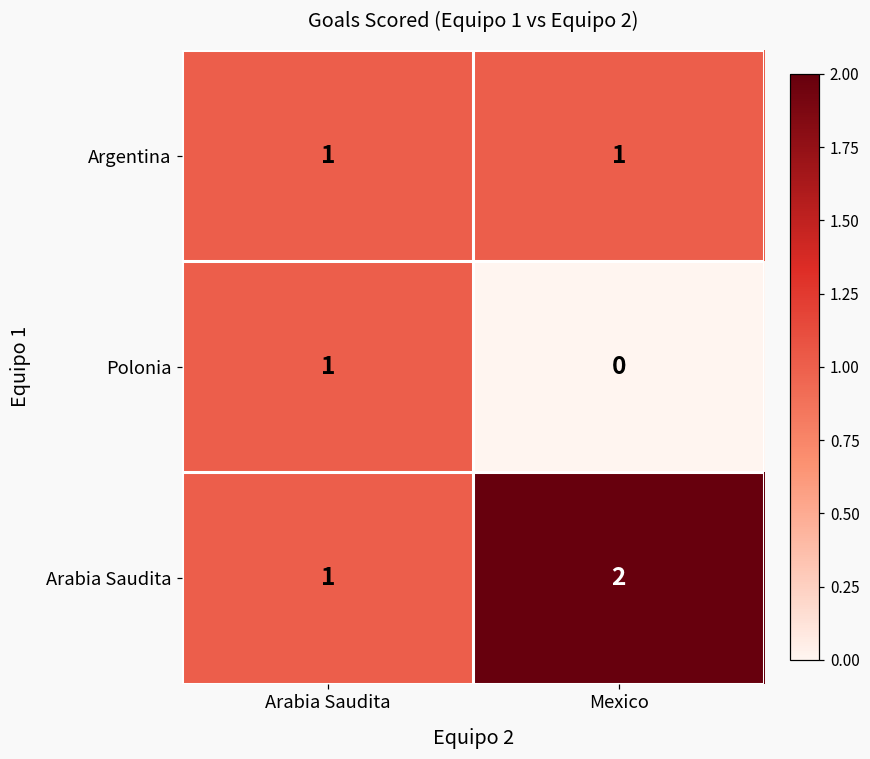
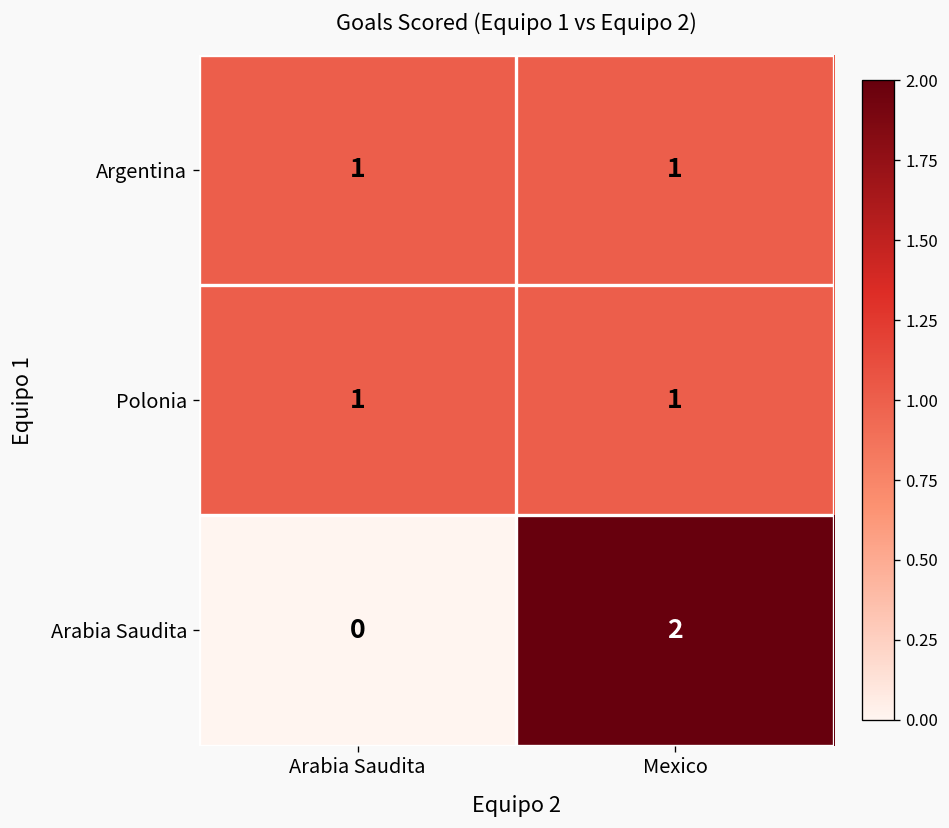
Polonia, Mexico: 0 -> 1
Arabia Saudita, Arabia Saudita: 1 -> 0
